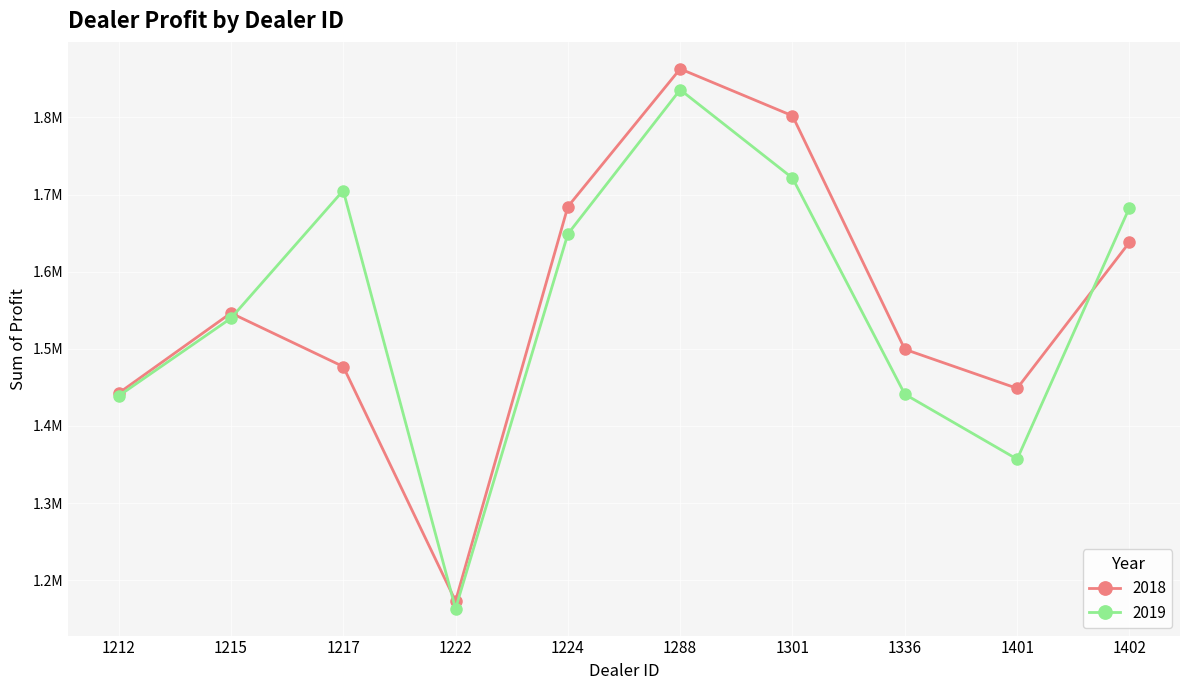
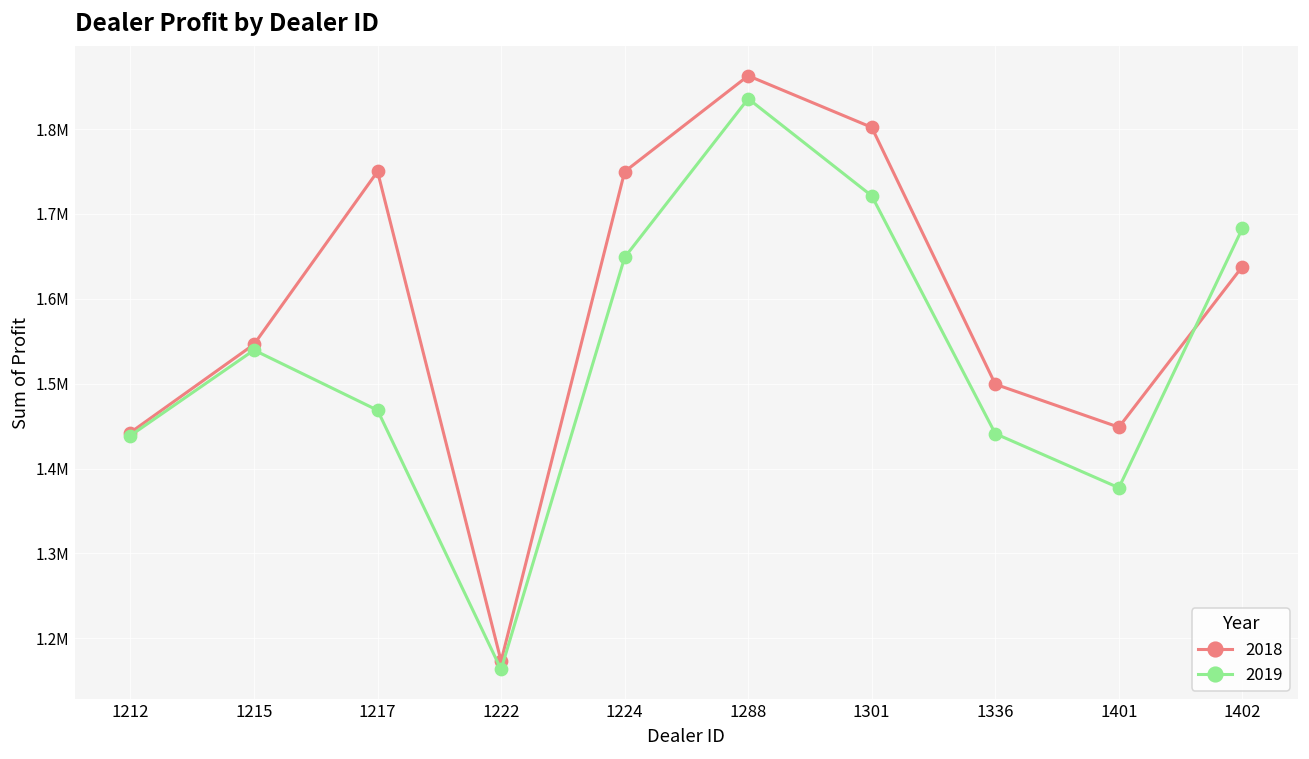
2018, 1217: 1480000 -> 1750000
2019, 1217: 1710000 -> 1470000
2018, 1224: 1680000 -> 1750000
2019, 1401: 1360000 -> 1380000
